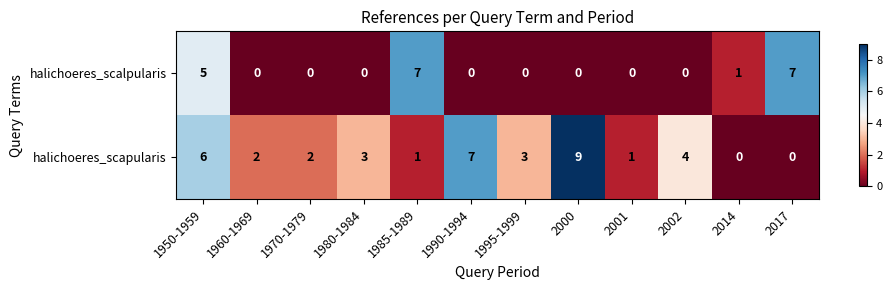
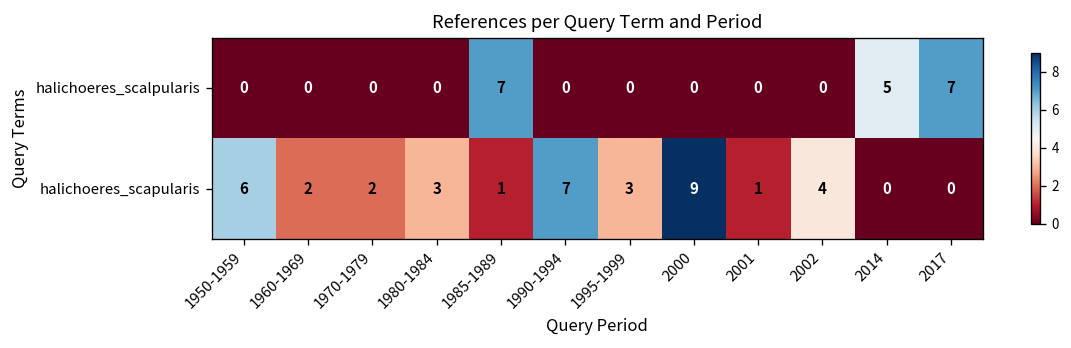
halichoeres_scalpularis, 1950-1959: 5 -> 0
halichoeres_scalpularis, 2014: 1 -> 5
